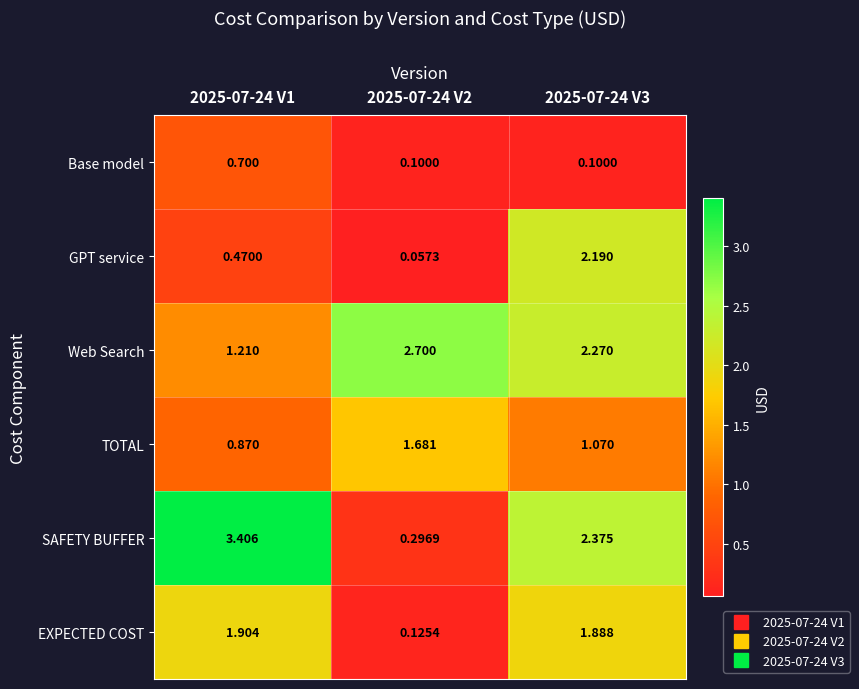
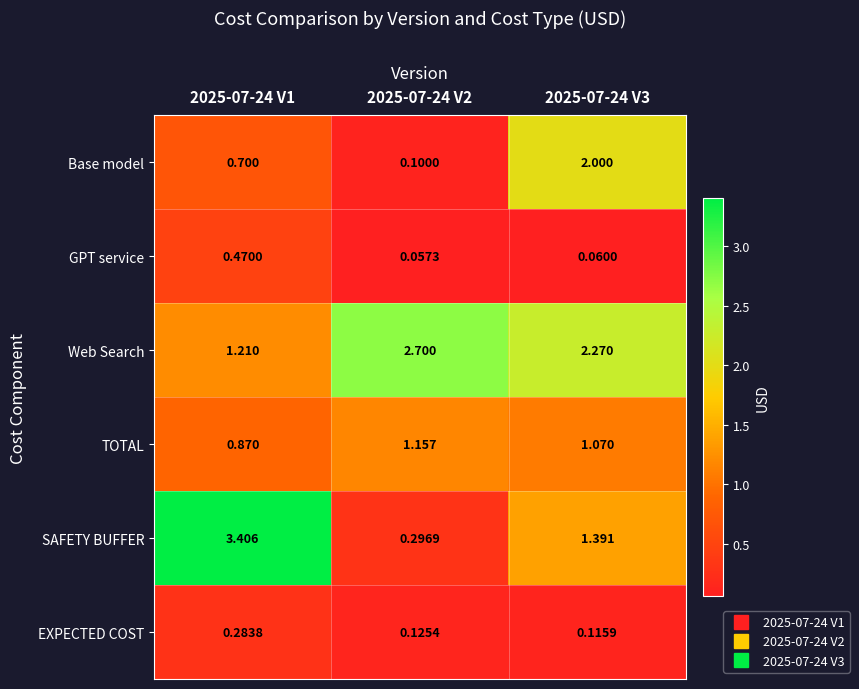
Base model, 2025-07-24 V3: 0.1000 -> 2.000
GPT service, 2025-07-24 V3: 2.190 -> 0.0600
TOTAL, 2025-07-24 V2: 1.681 -> 1.157
SAFETY BUFFER, 2025-07-24 V3: 2.375 -> 1.391
EXPECTED COST, 2025-07-24 V1: 1.904 -> 0.2838
EXPECTED COST, 2025-07-24 V3: 1.888 -> 0.1159
